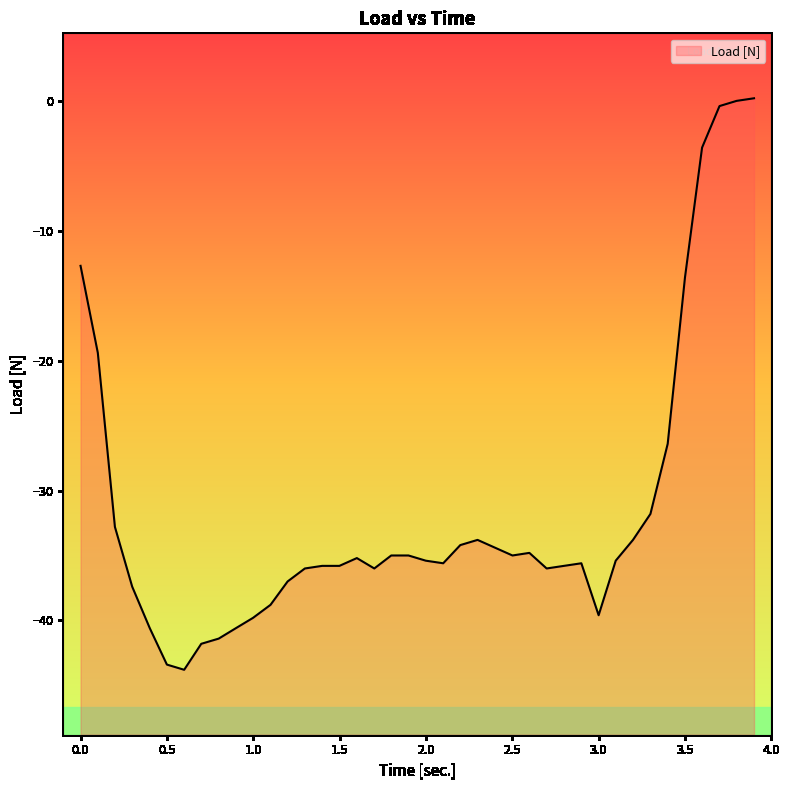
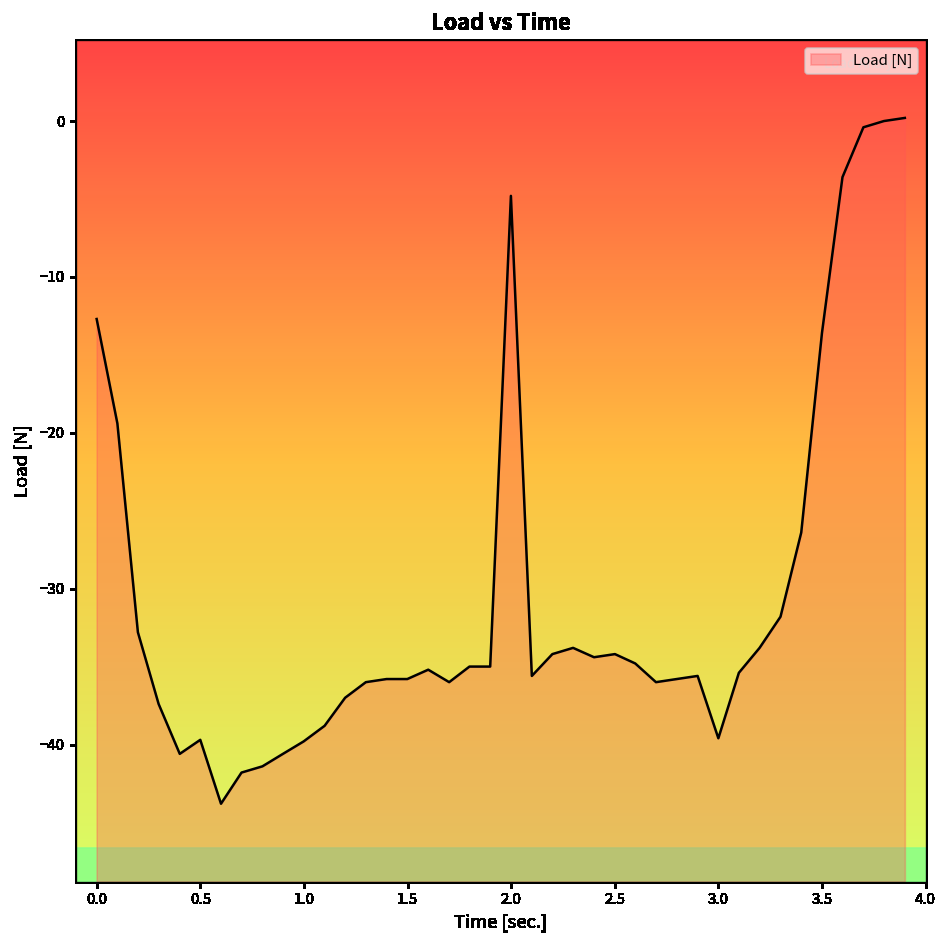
0.5: -43.4 -> -39.7
2.0: -35.4 -> -4.8
2.5: -35.0 -> -34.2
